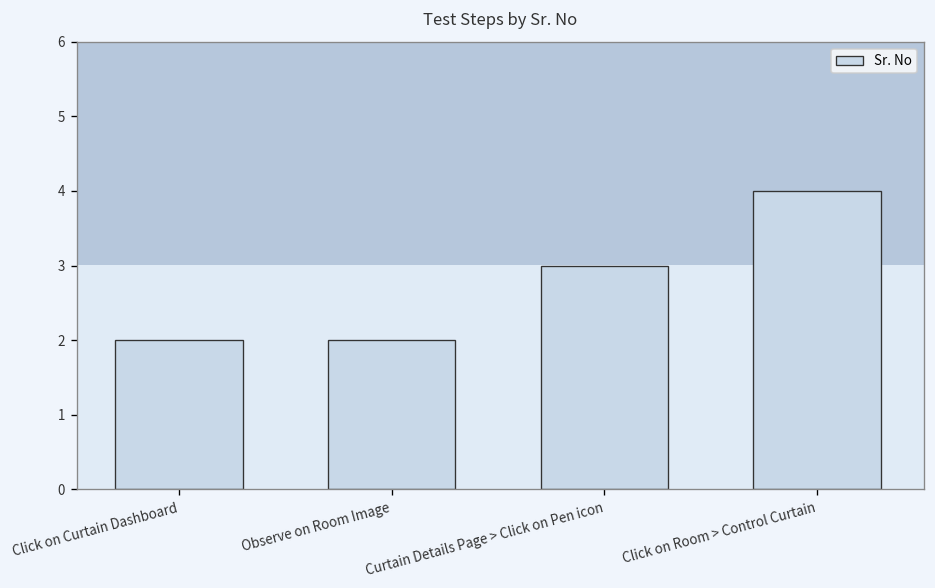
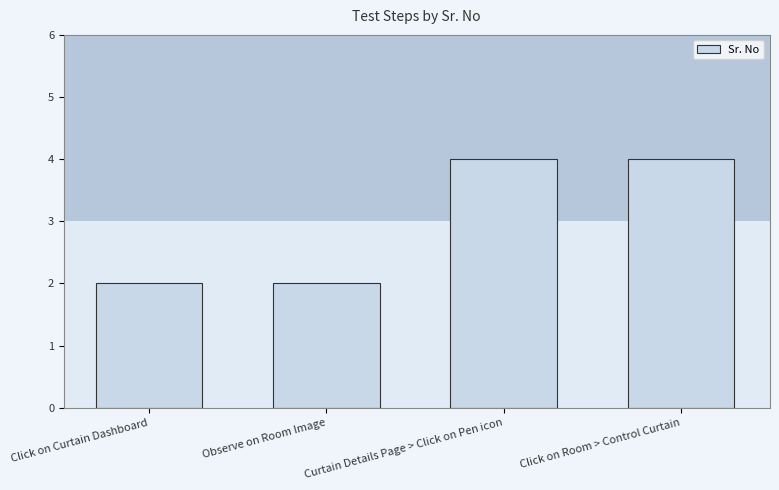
Curtain Details Page > Click on Pen icon: 3 -> 4
